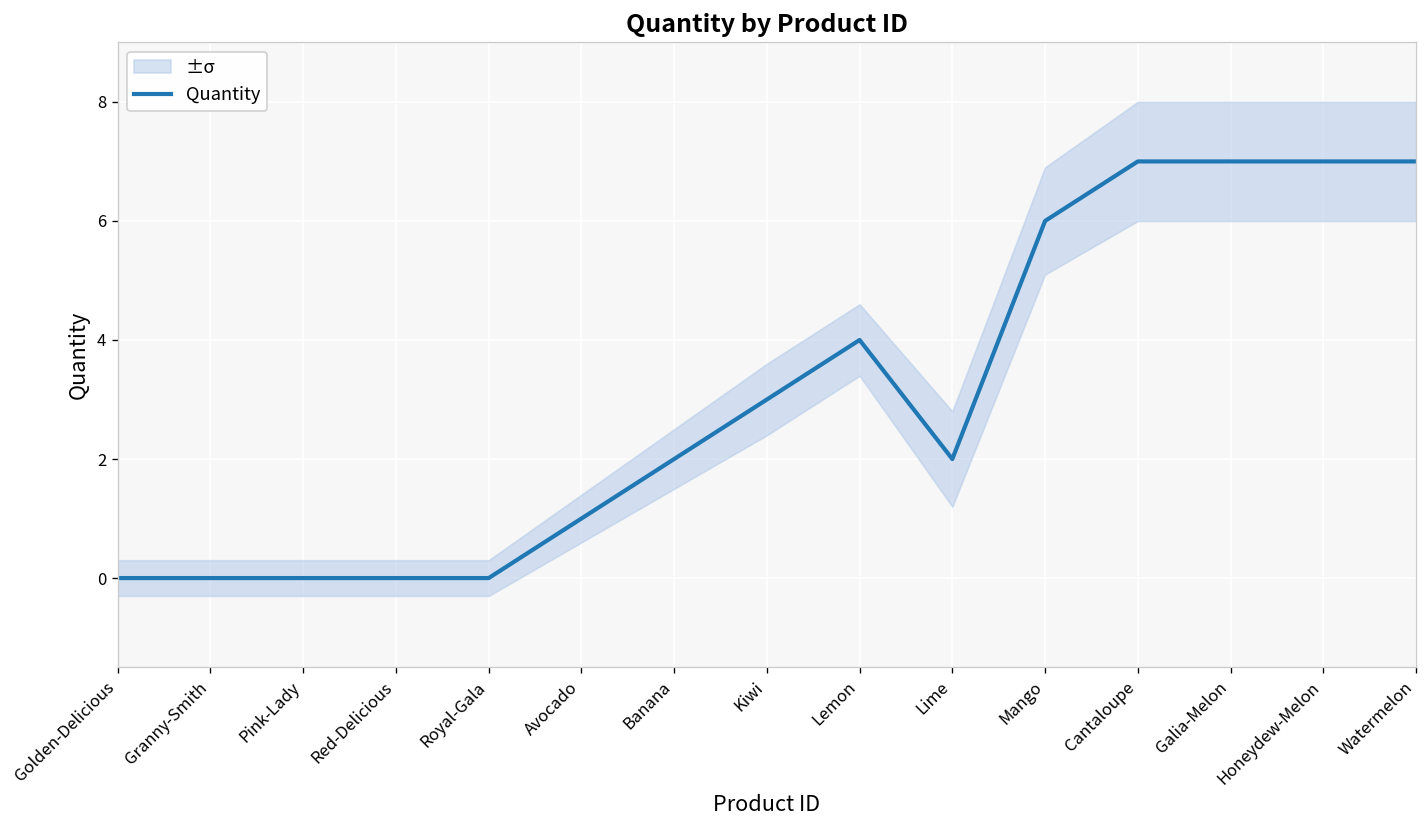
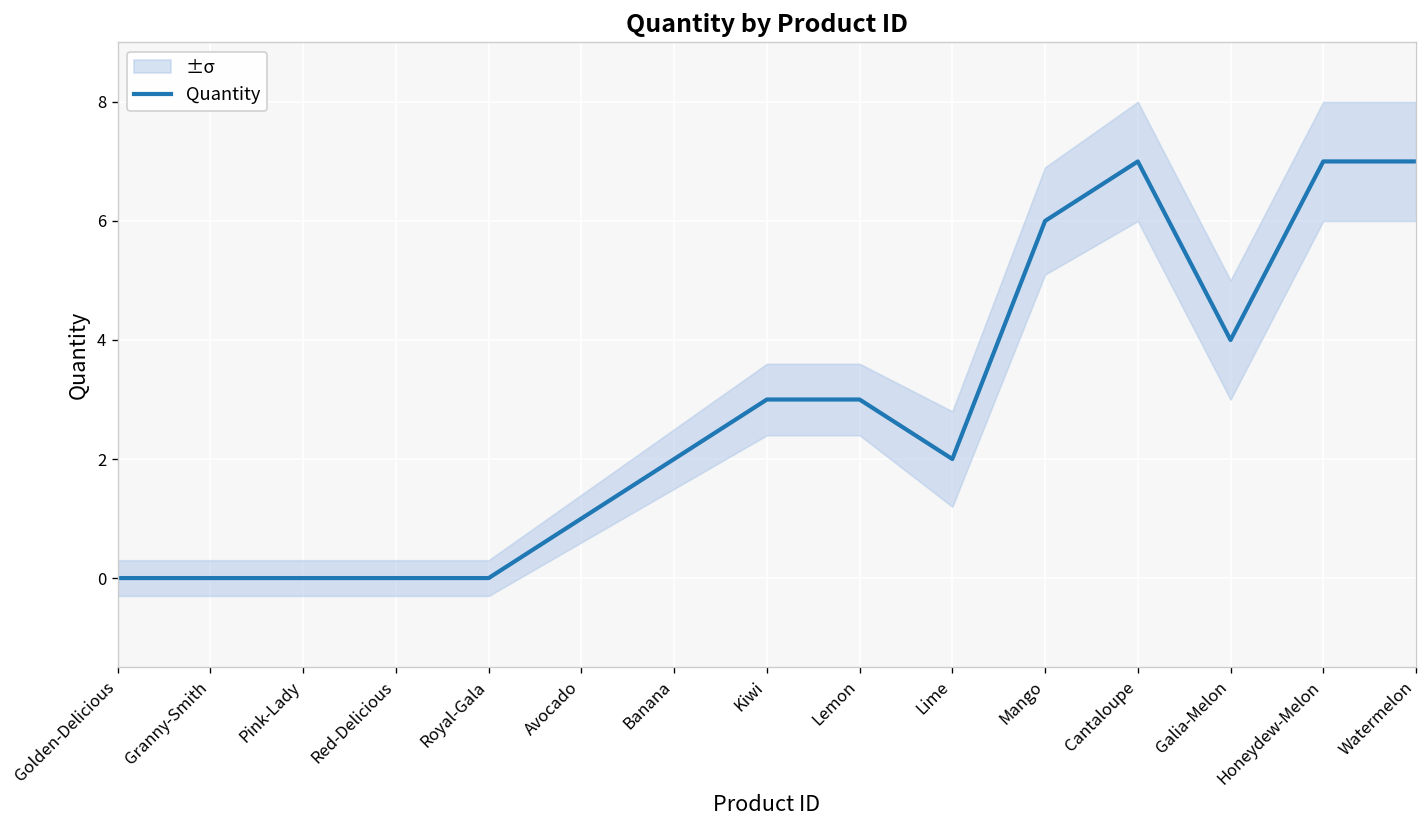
Quantity, Lemon: 4 -> 3
Quantity, Galia-Melon: 7 -> 4
